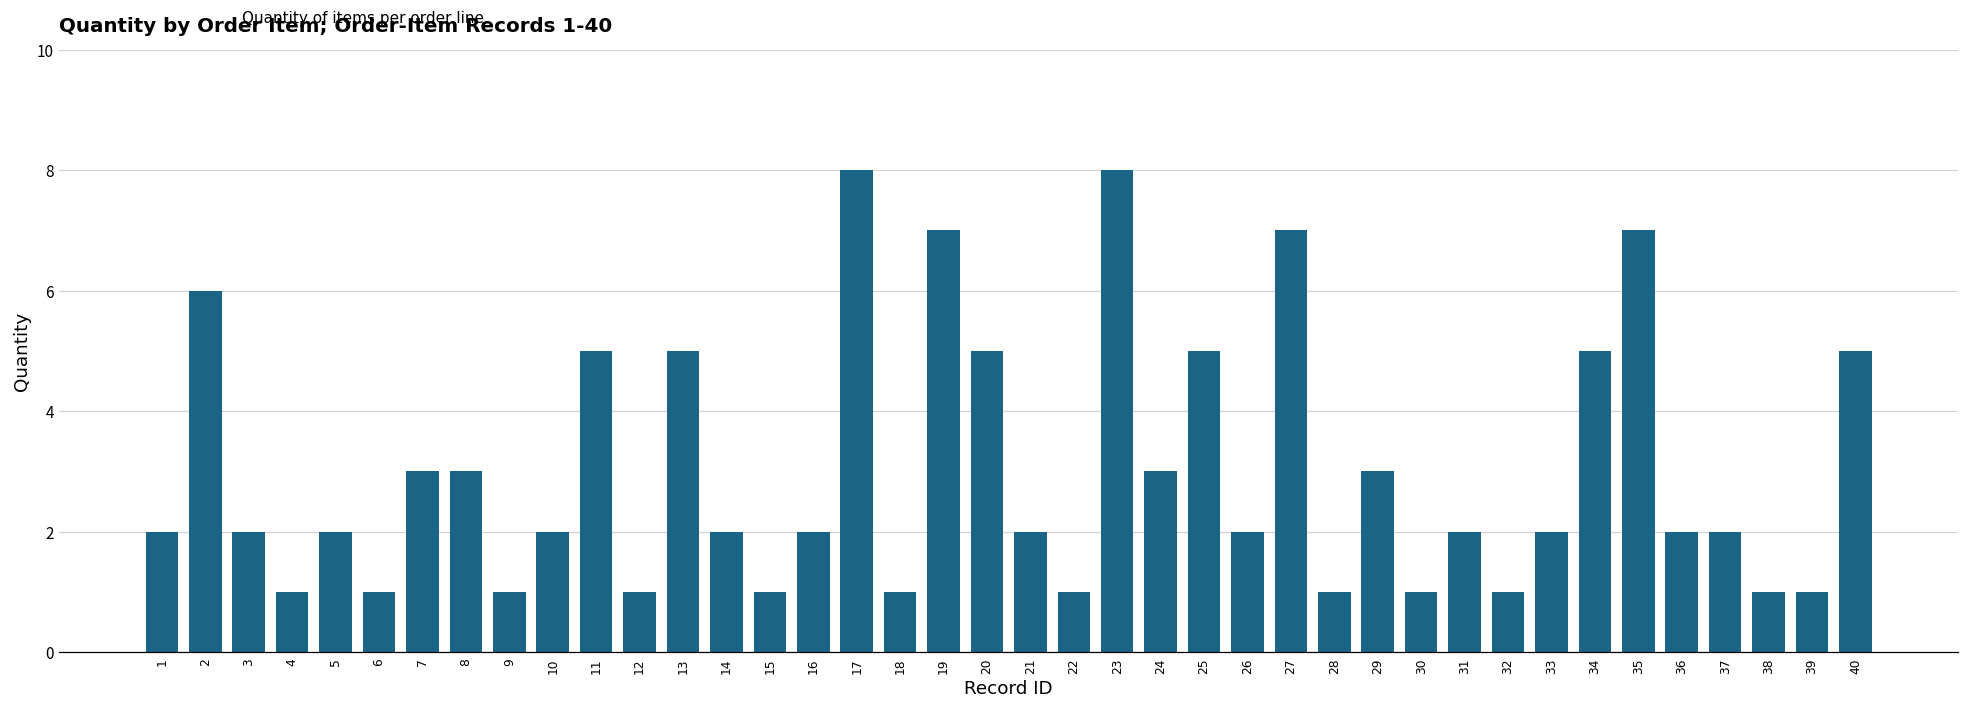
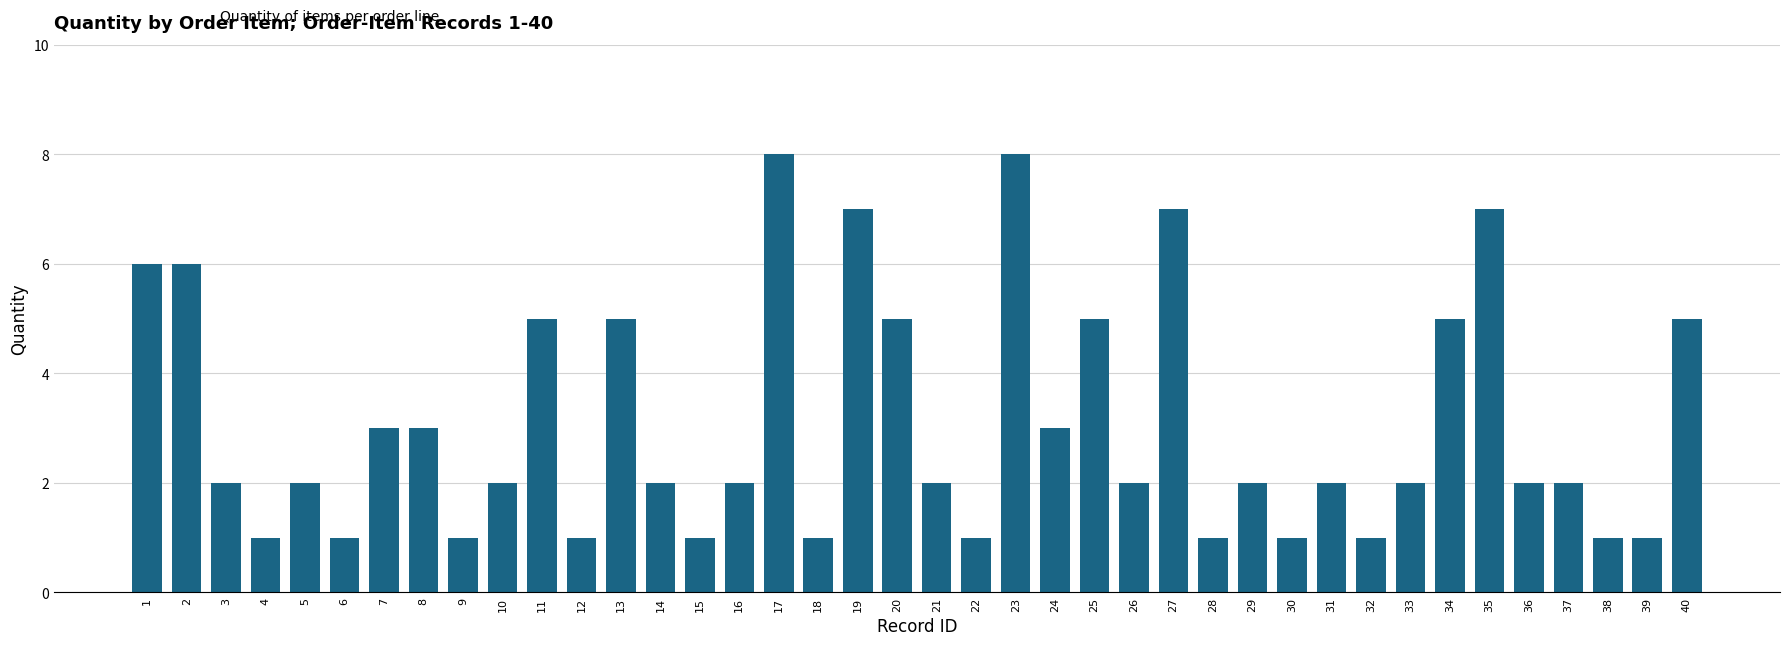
1: 2 -> 6
29: 3 -> 2
